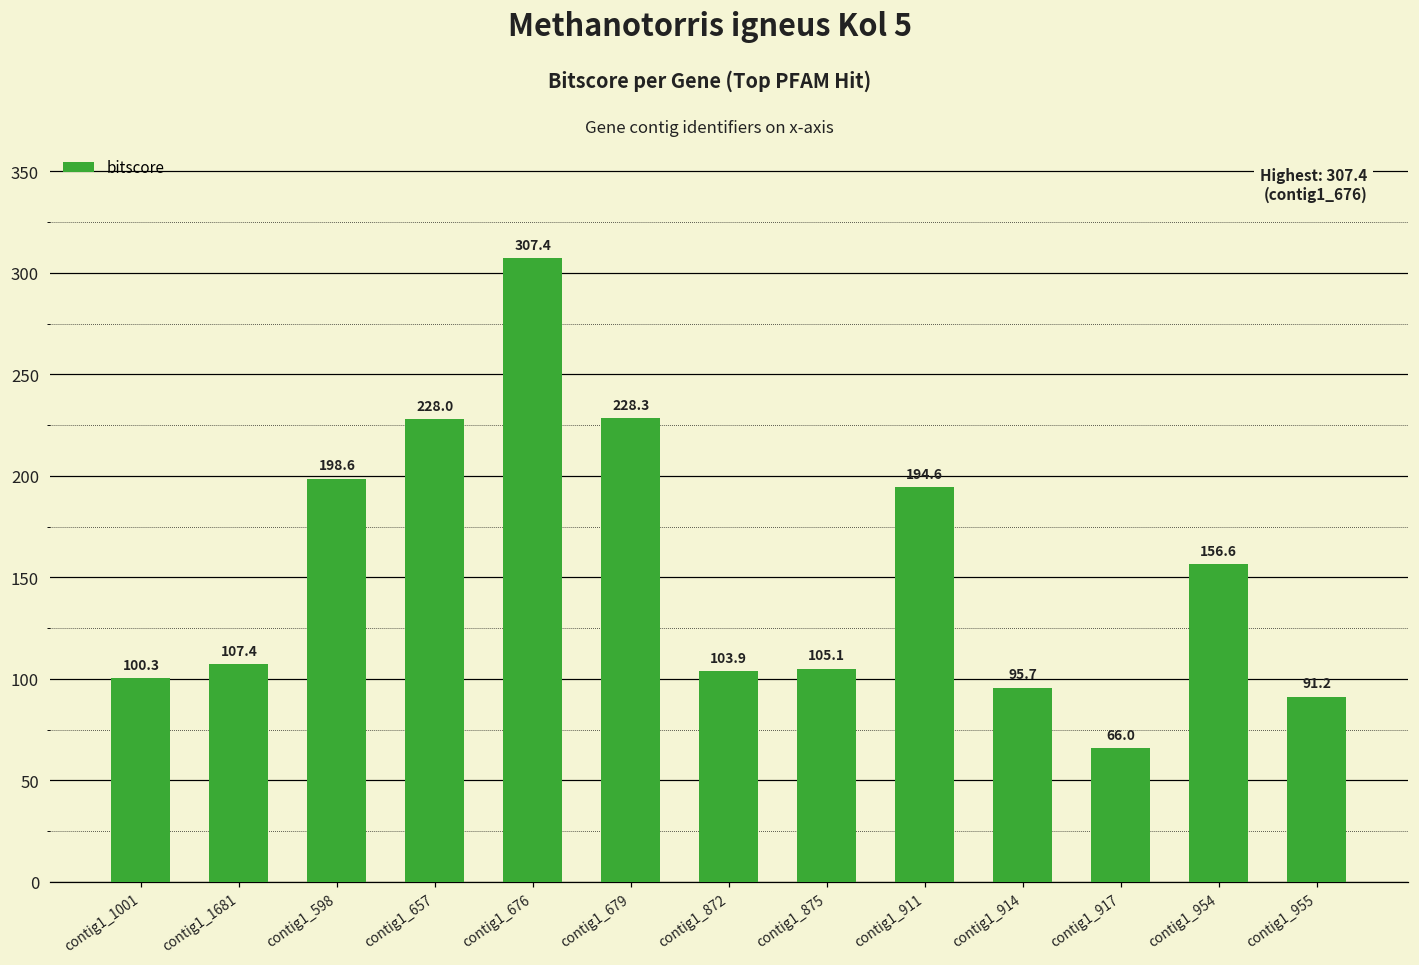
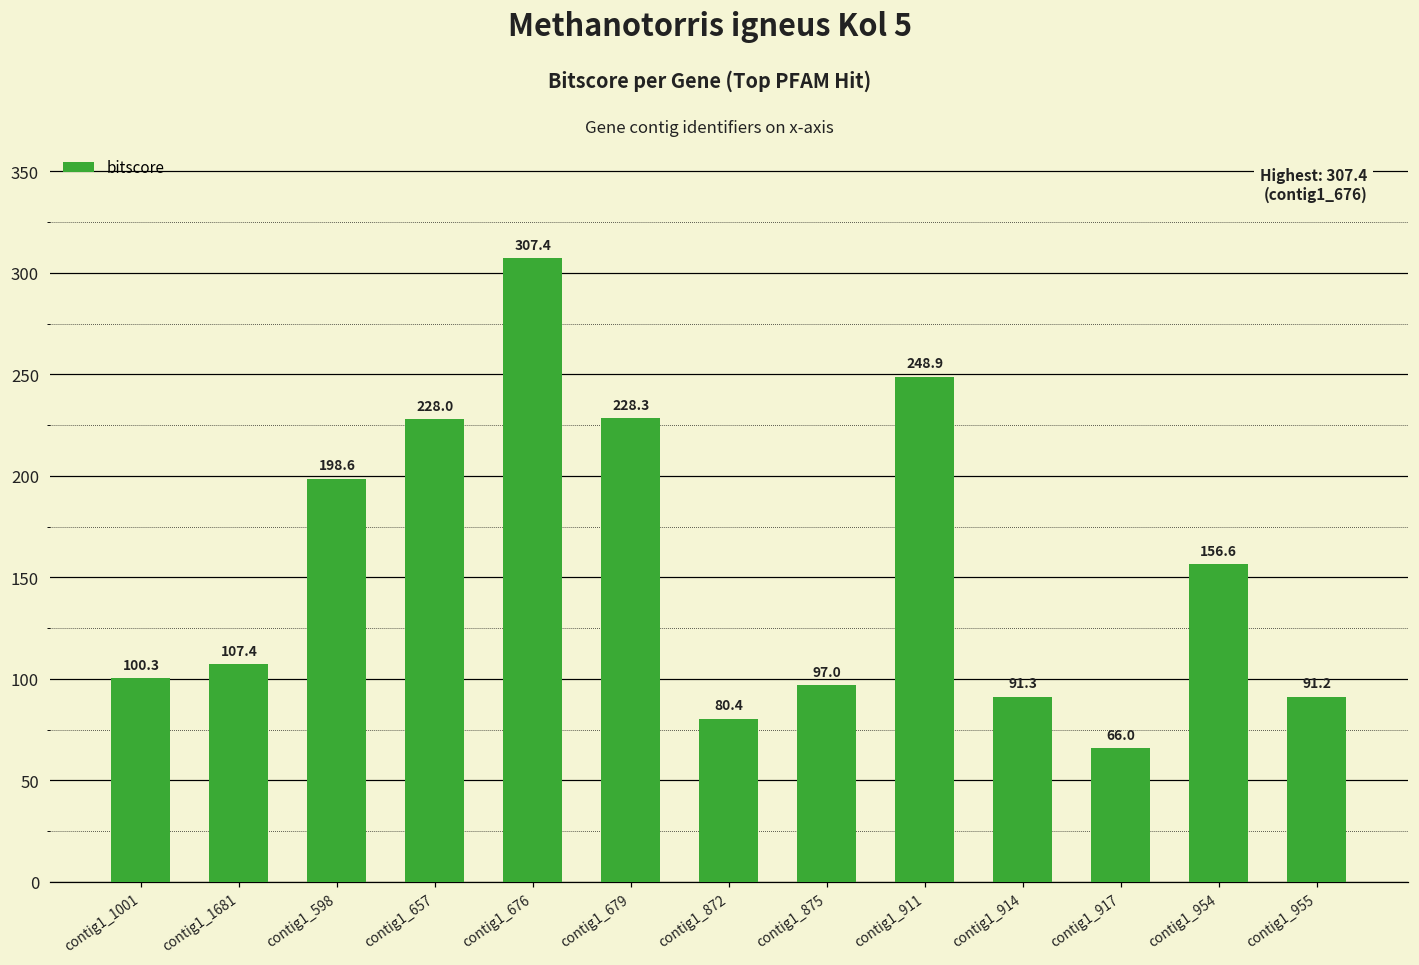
contig1_872: 103.9 -> 80.4
contig1_875: 105.1 -> 97.0
contig1_911: 194.6 -> 248.9
contig1_914: 95.7 -> 91.3
